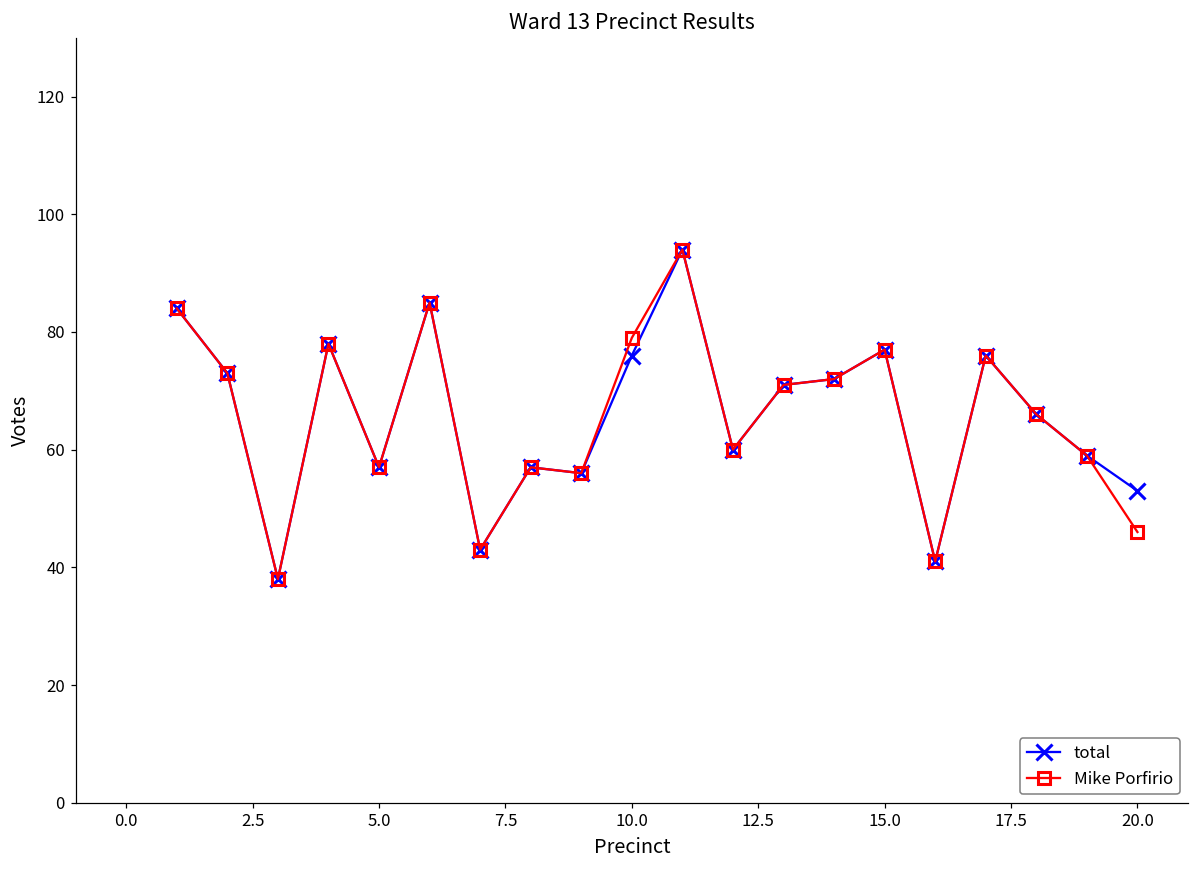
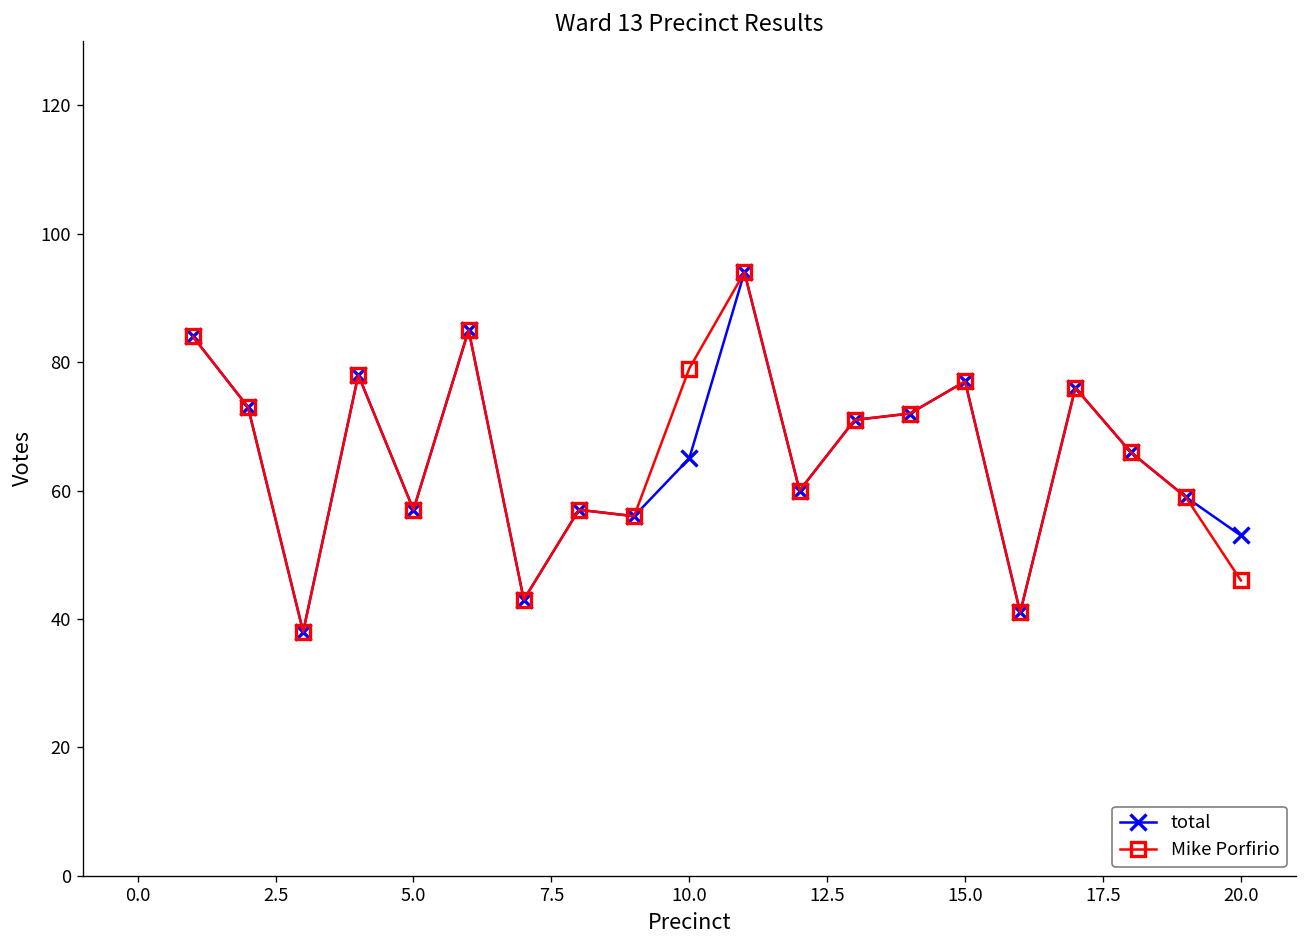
total, 10.0: 76 -> 65
